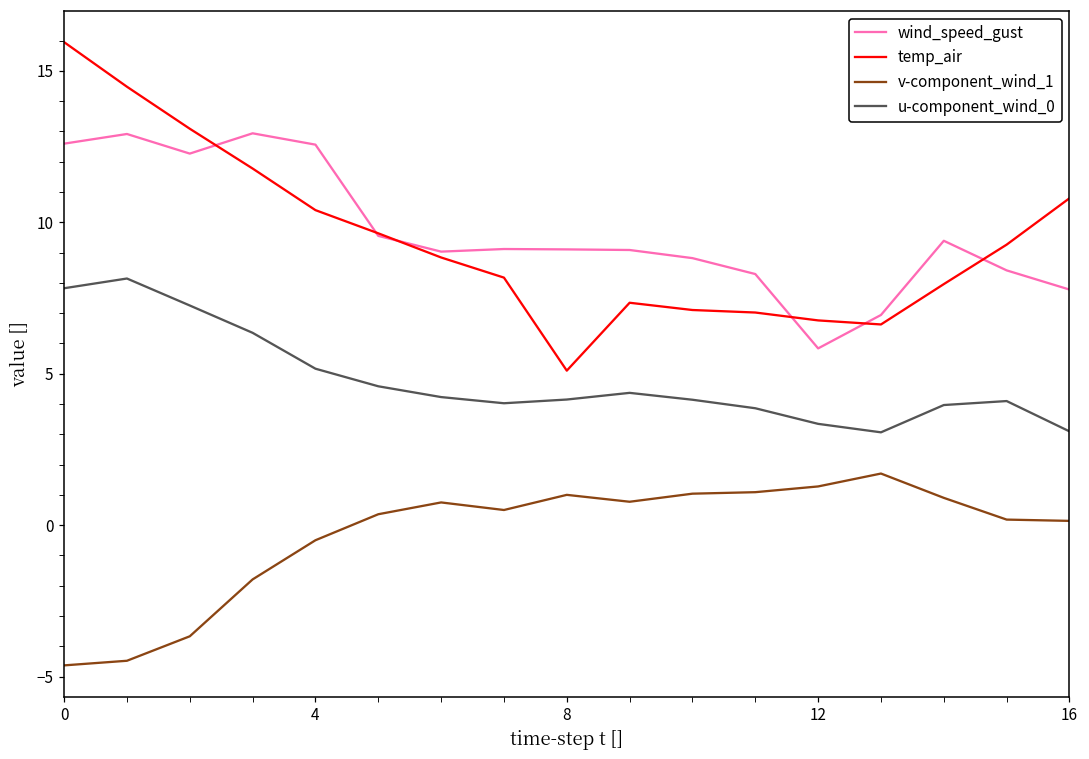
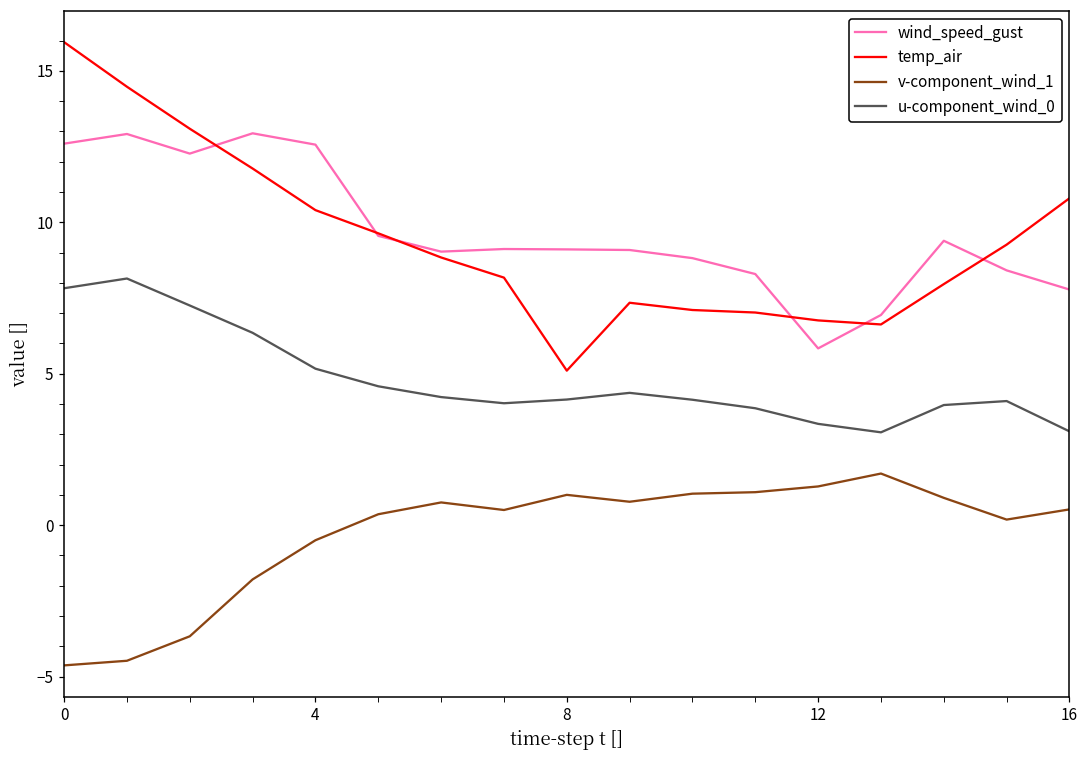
v-component_wind_1, 16: 0.1 -> 0.5
